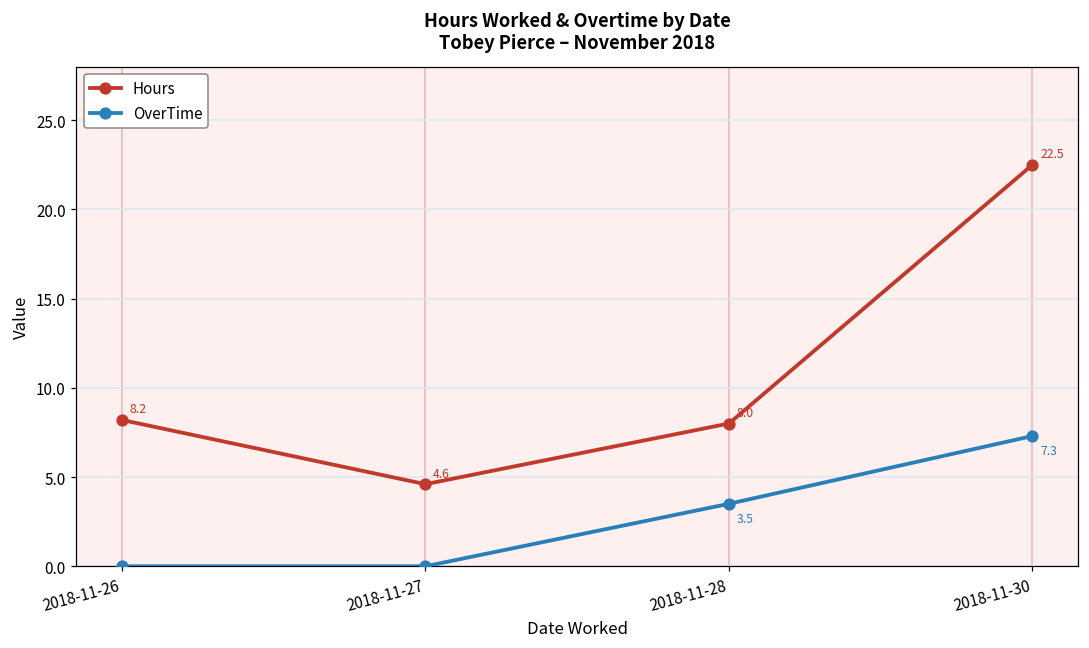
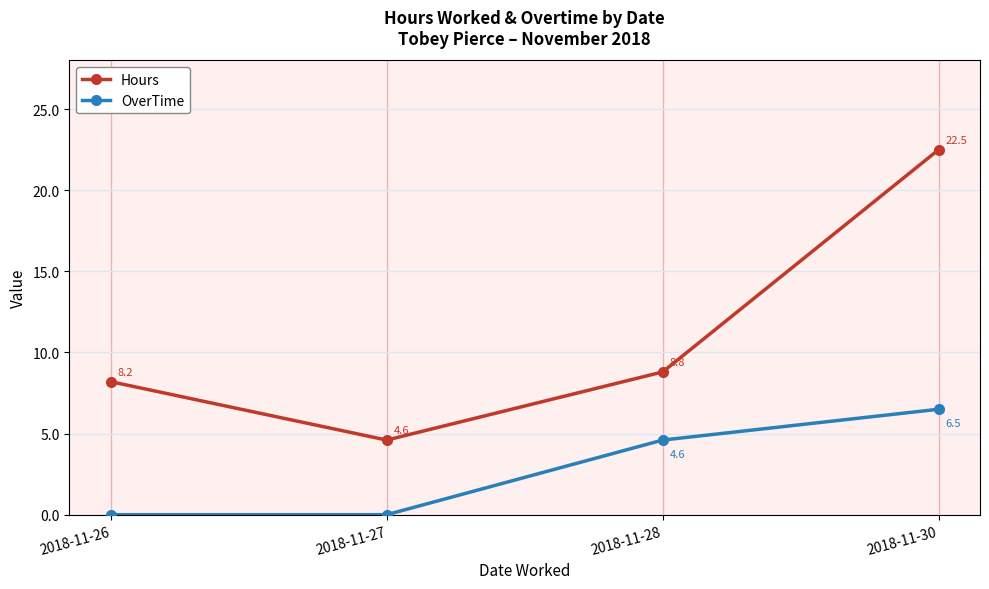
Hours, 2018-11-28: 8.0 -> 8.8
OverTime, 2018-11-28: 3.5 -> 4.6
OverTime, 2018-11-30: 7.3 -> 6.5
